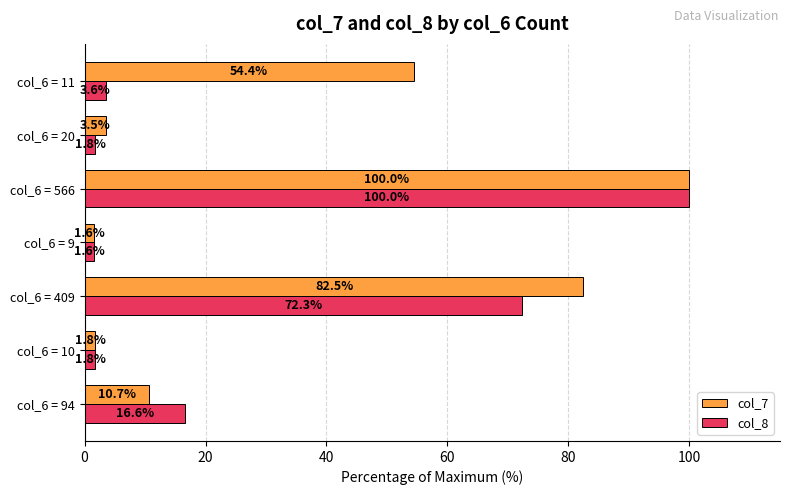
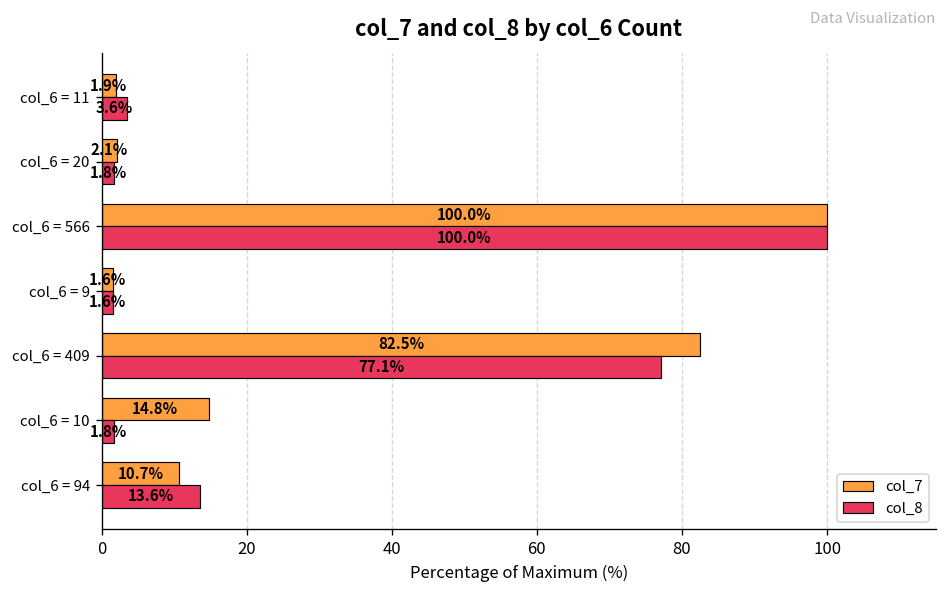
col_7, col_6 = 11: 54.4% -> 1.9%
col_7, col_6 = 20: 3.5% -> 2.1%
col_8, col_6 = 409: 72.3% -> 77.1%
col_7, col_6 = 10: 1.8% -> 14.8%
col_8, col_6 = 94: 16.6% -> 13.6%
